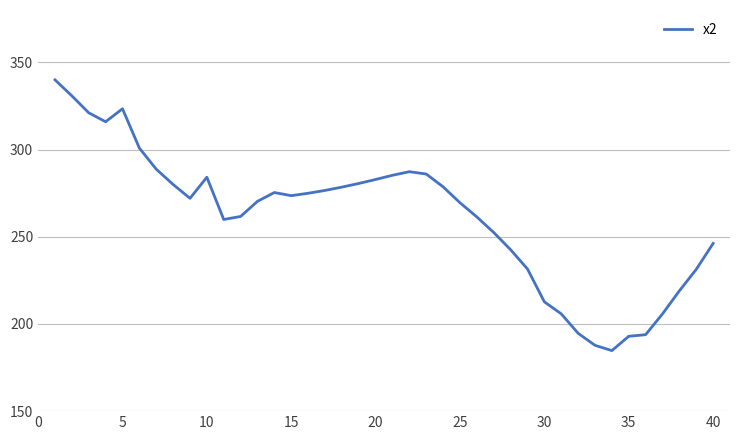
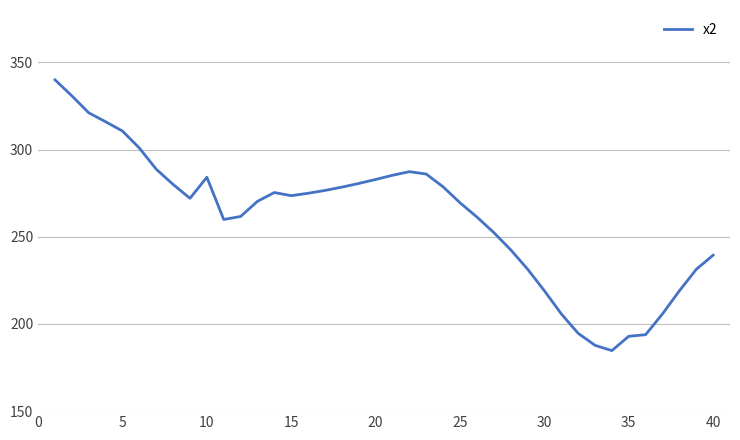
5: 323 -> 311
30: 213 -> 219
40: 246 -> 239
